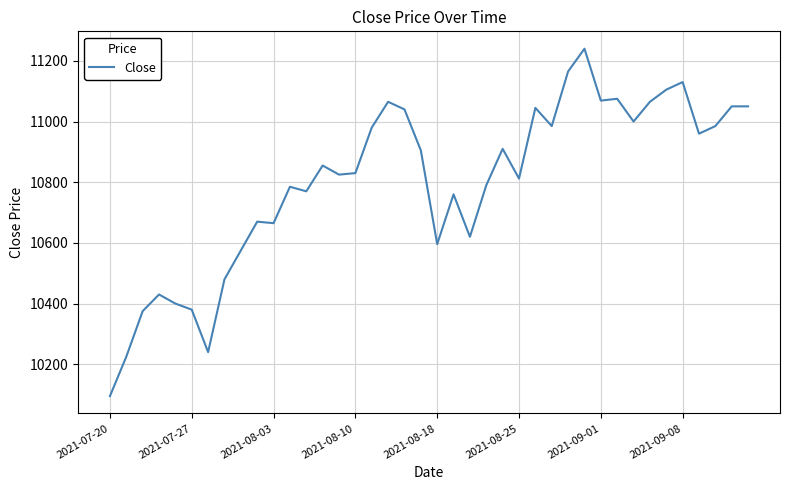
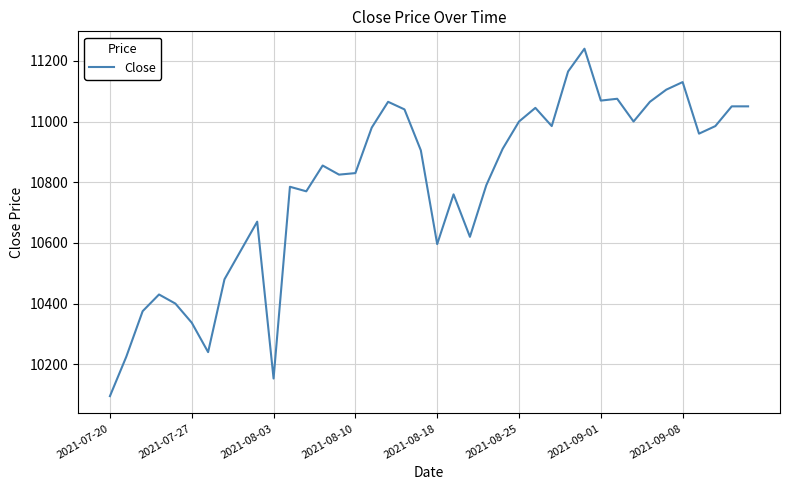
2021-07-27: 10380 -> 10340
2021-08-03: 10670 -> 10150
2021-08-25: 10810 -> 11000
